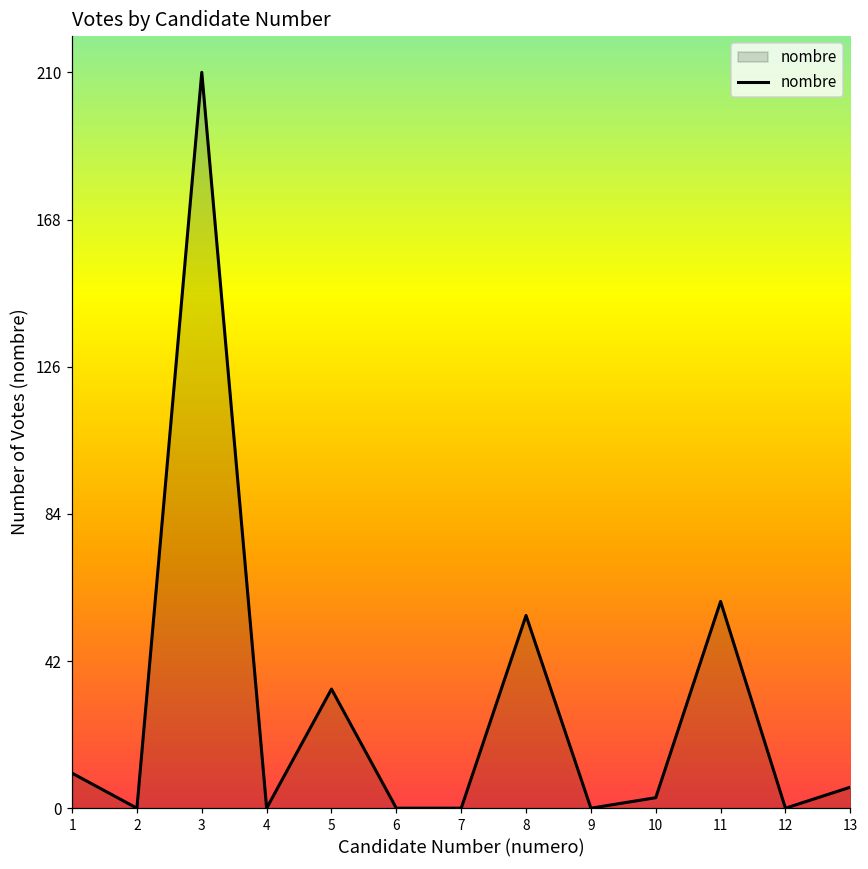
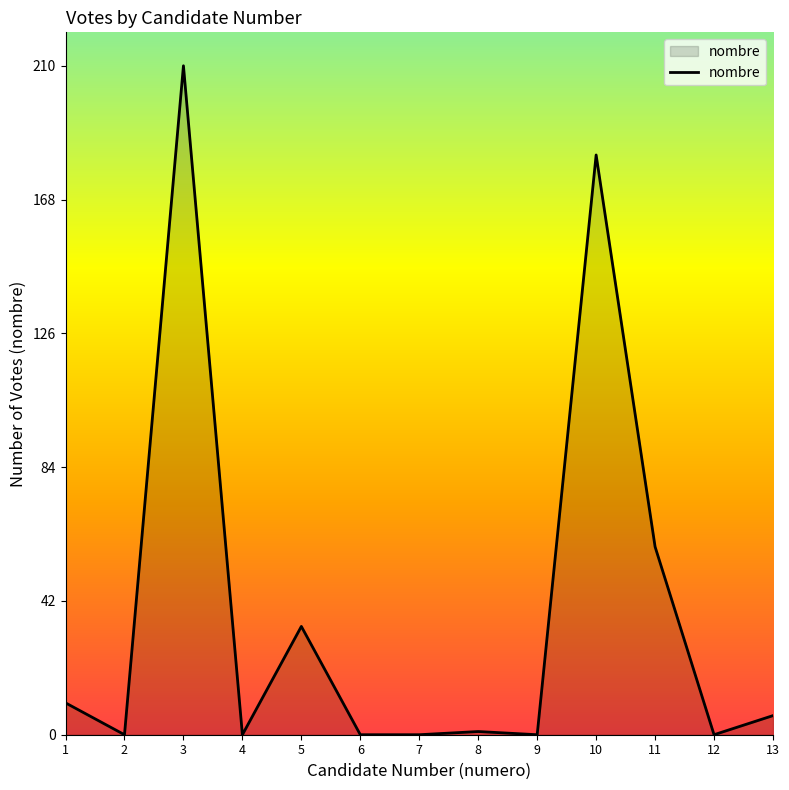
8: 55 -> 1
10: 3 -> 182
